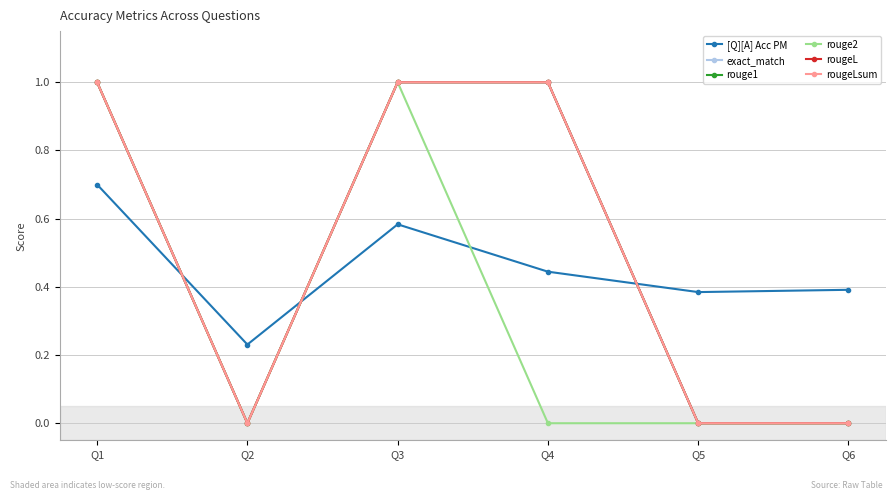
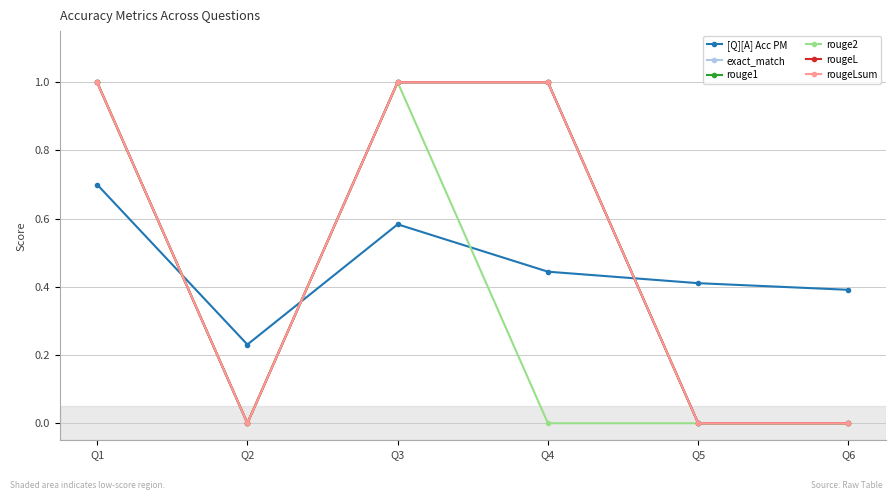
[Q][A] Acc PM, Q5: 0.38 -> 0.41
